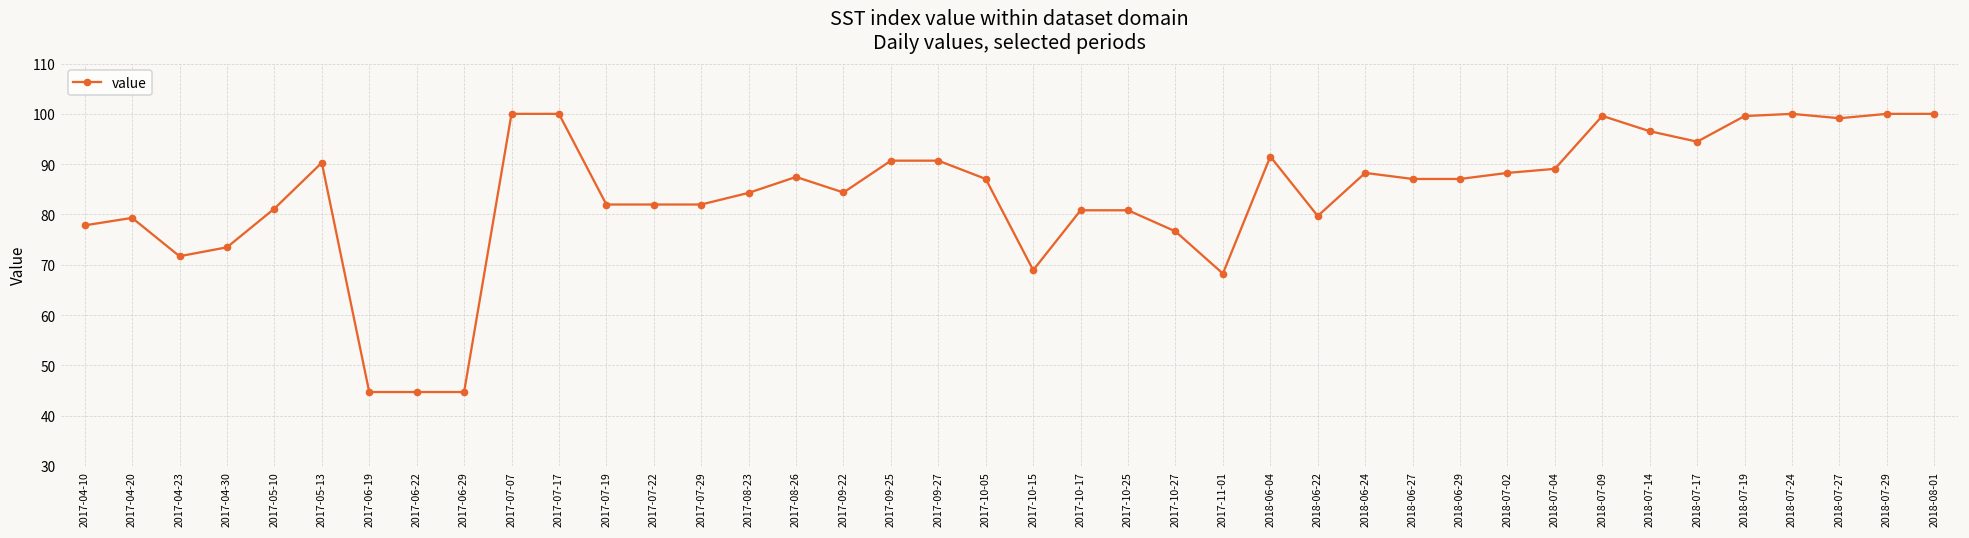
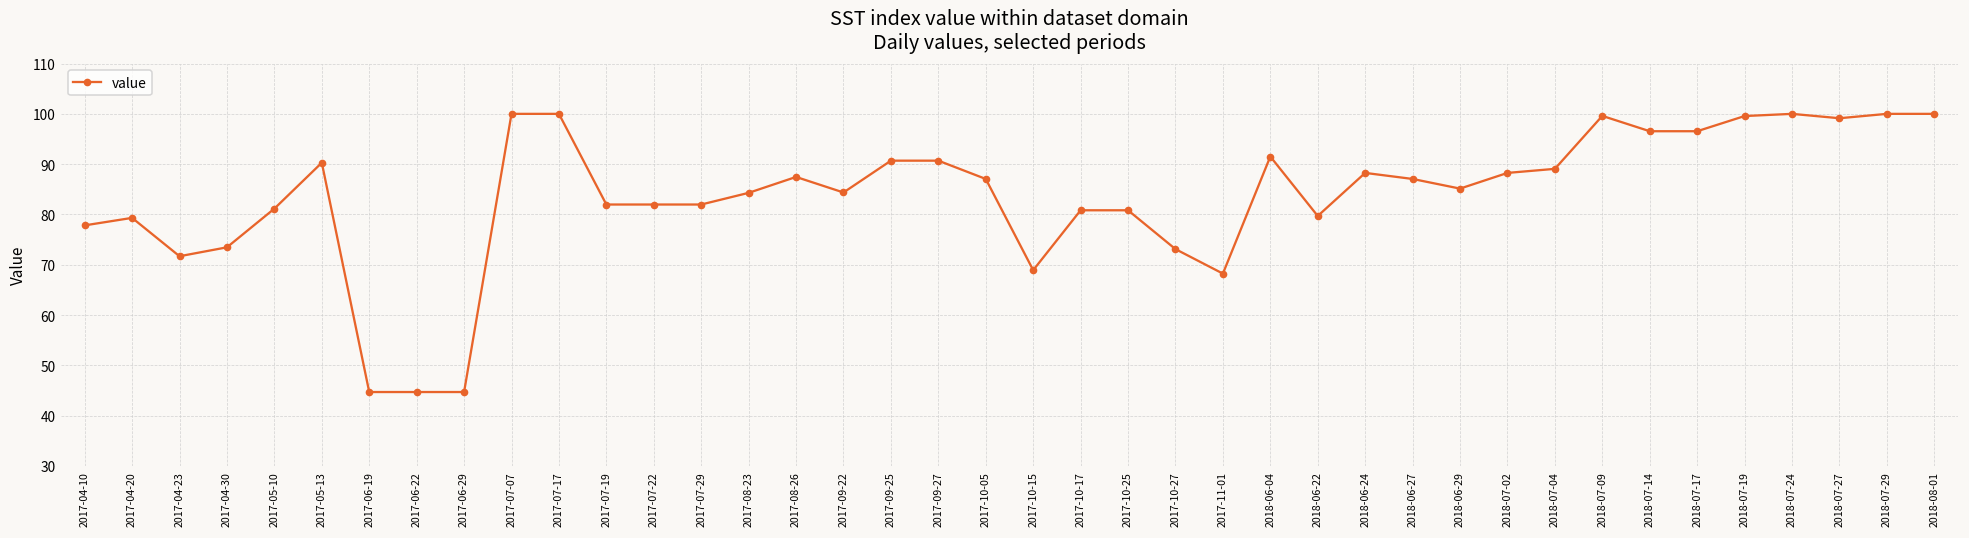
2017-10-27: 77 -> 73
2018-06-29: 87 -> 85
2018-07-17: 94 -> 97
